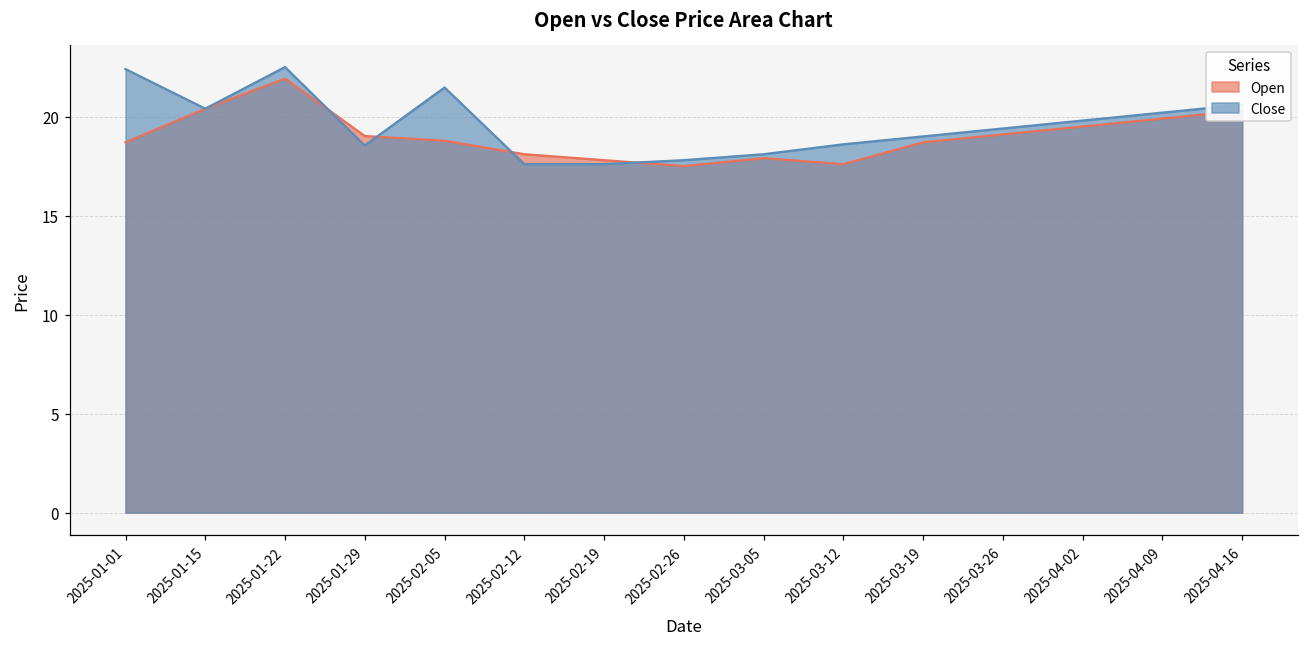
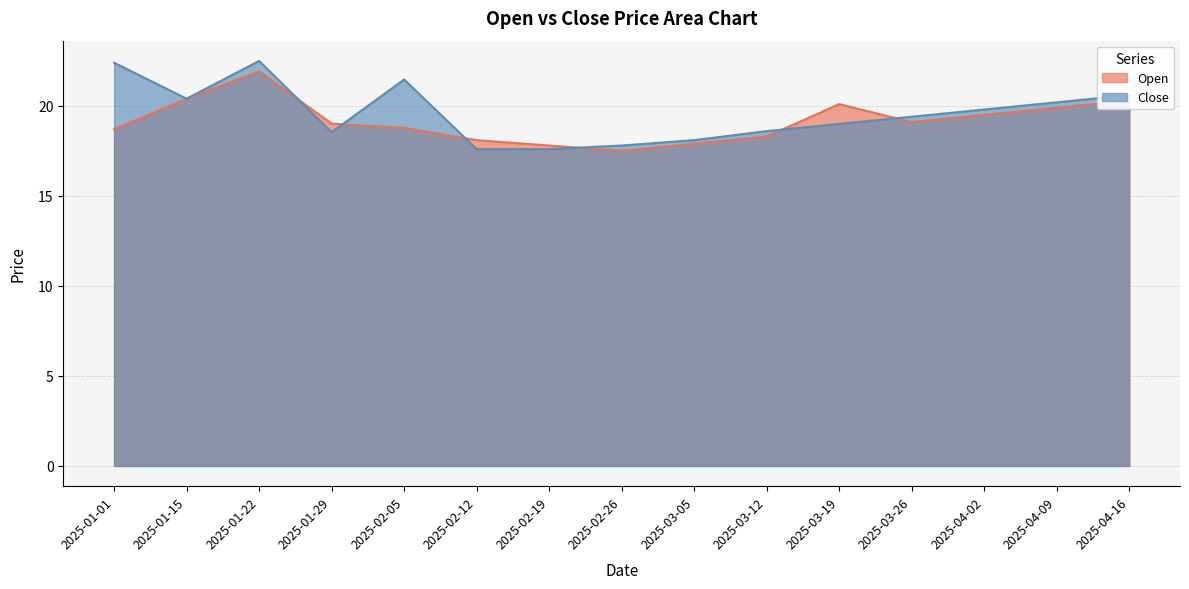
Open, 2025-03-12: 17.6 -> 18.3
Open, 2025-03-19: 18.7 -> 20.1
